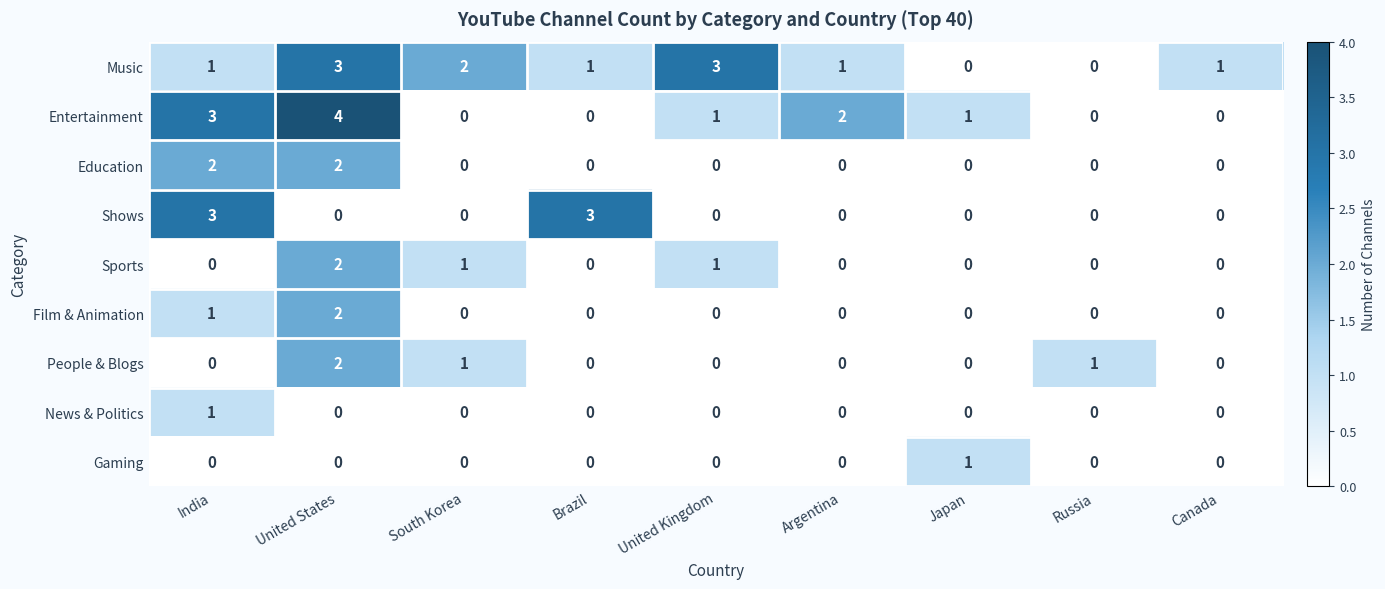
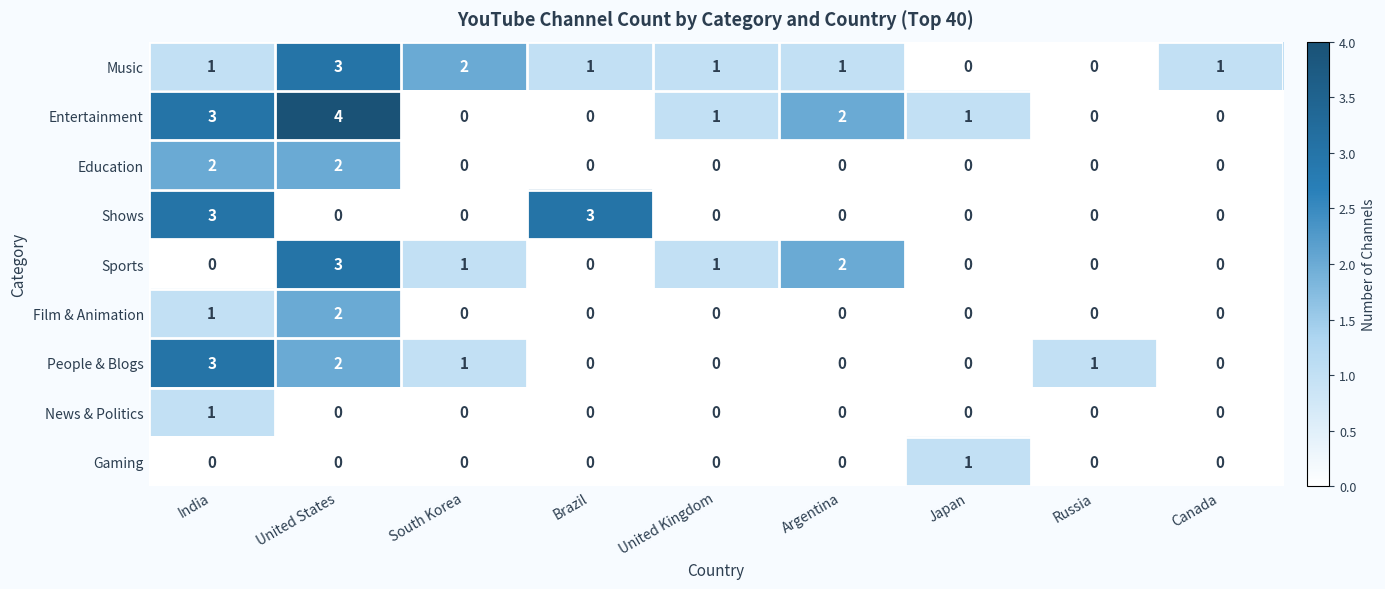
Music, United Kingdom: 3 -> 1
Sports, United States: 2 -> 3
Sports, Argentina: 0 -> 2
People & Blogs, India: 0 -> 3
